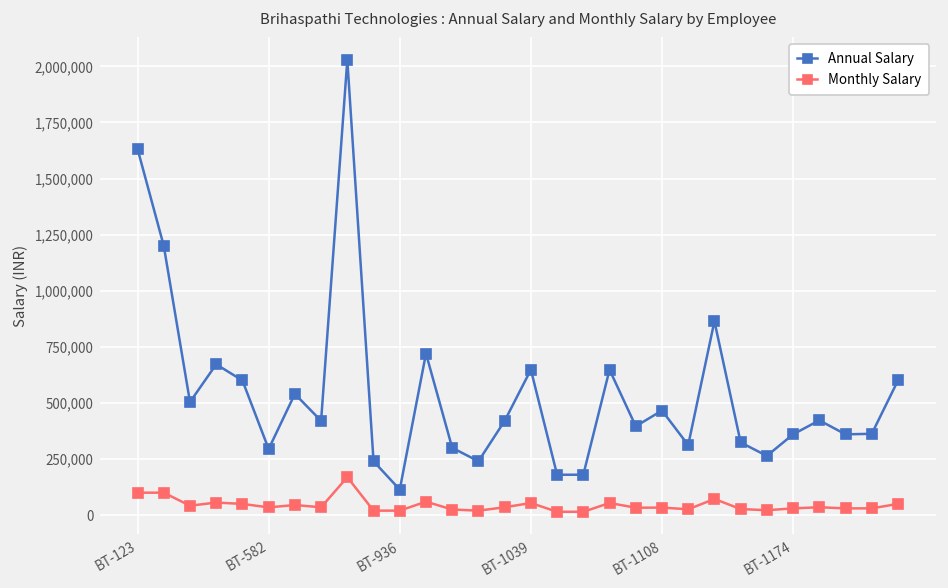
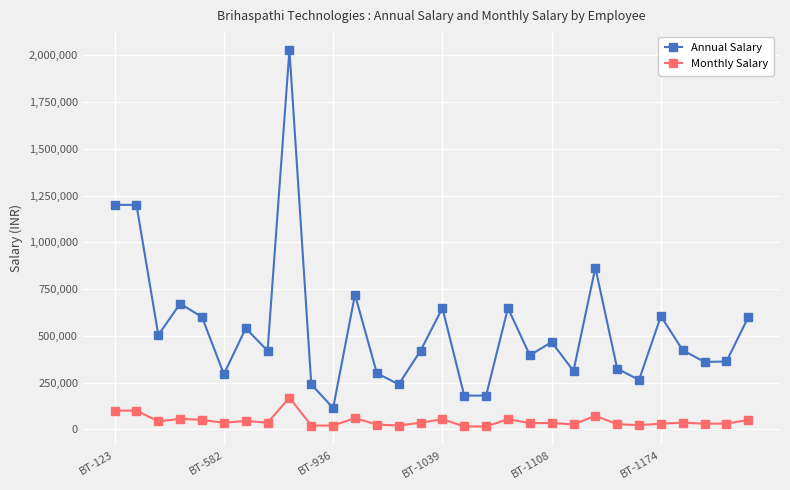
Annual Salary, BT-123: 1,630,000 -> 1,200,000
Annual Salary, BT-1174: 360,000 -> 600,000
